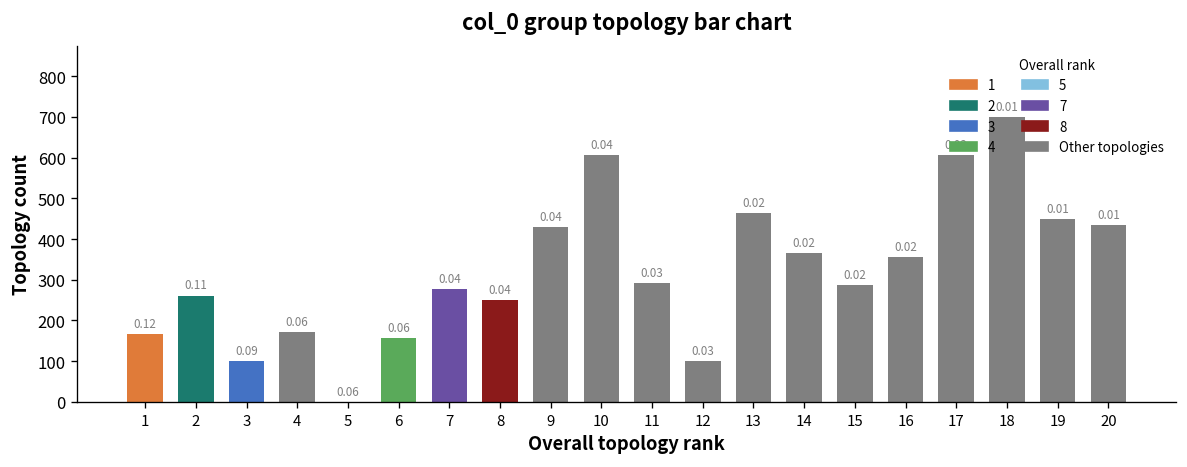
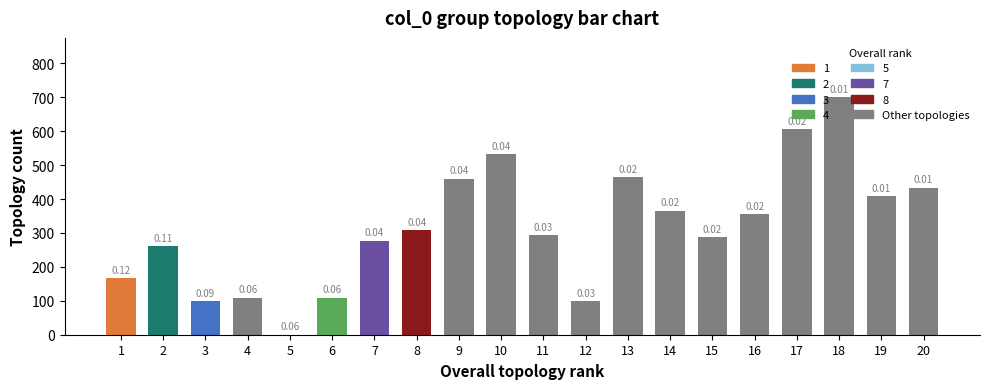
4: 170 -> 110
6: 160 -> 110
8: 250 -> 310
9: 430 -> 460
10: 610 -> 530
19: 450 -> 410
